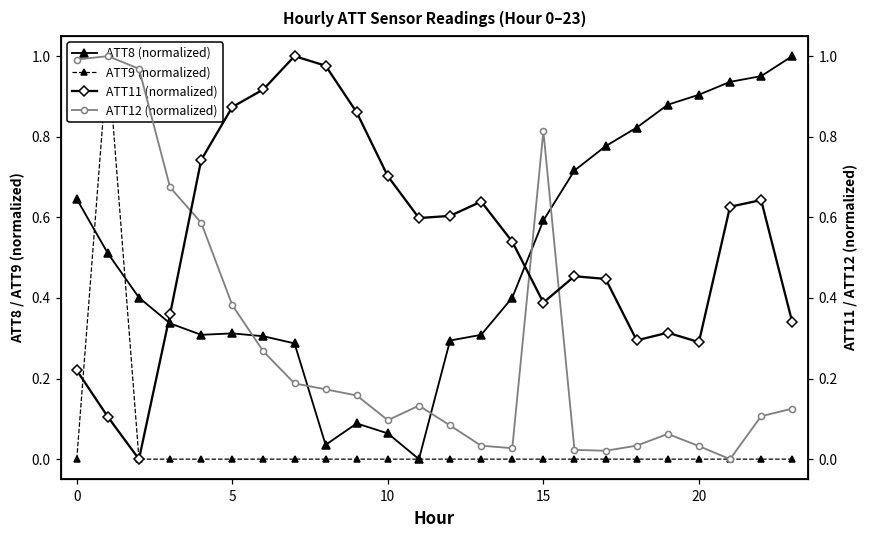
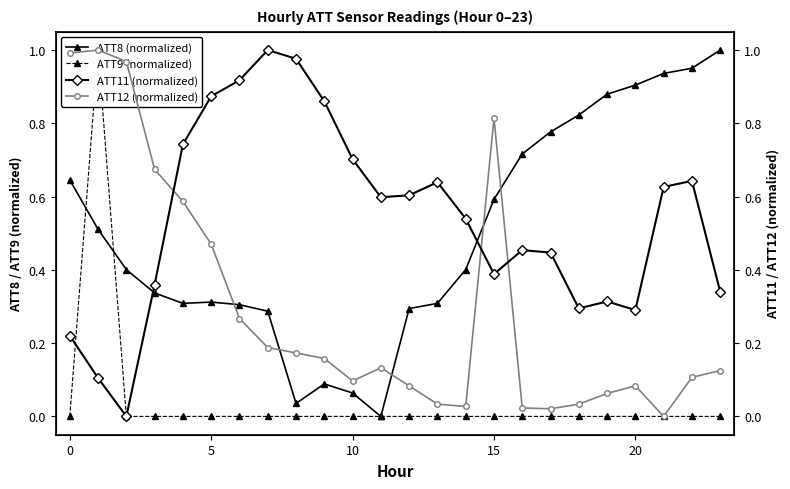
ATT12 (normalized), 5: 0.38 -> 0.47
ATT12 (normalized), 20: 0.03 -> 0.08
